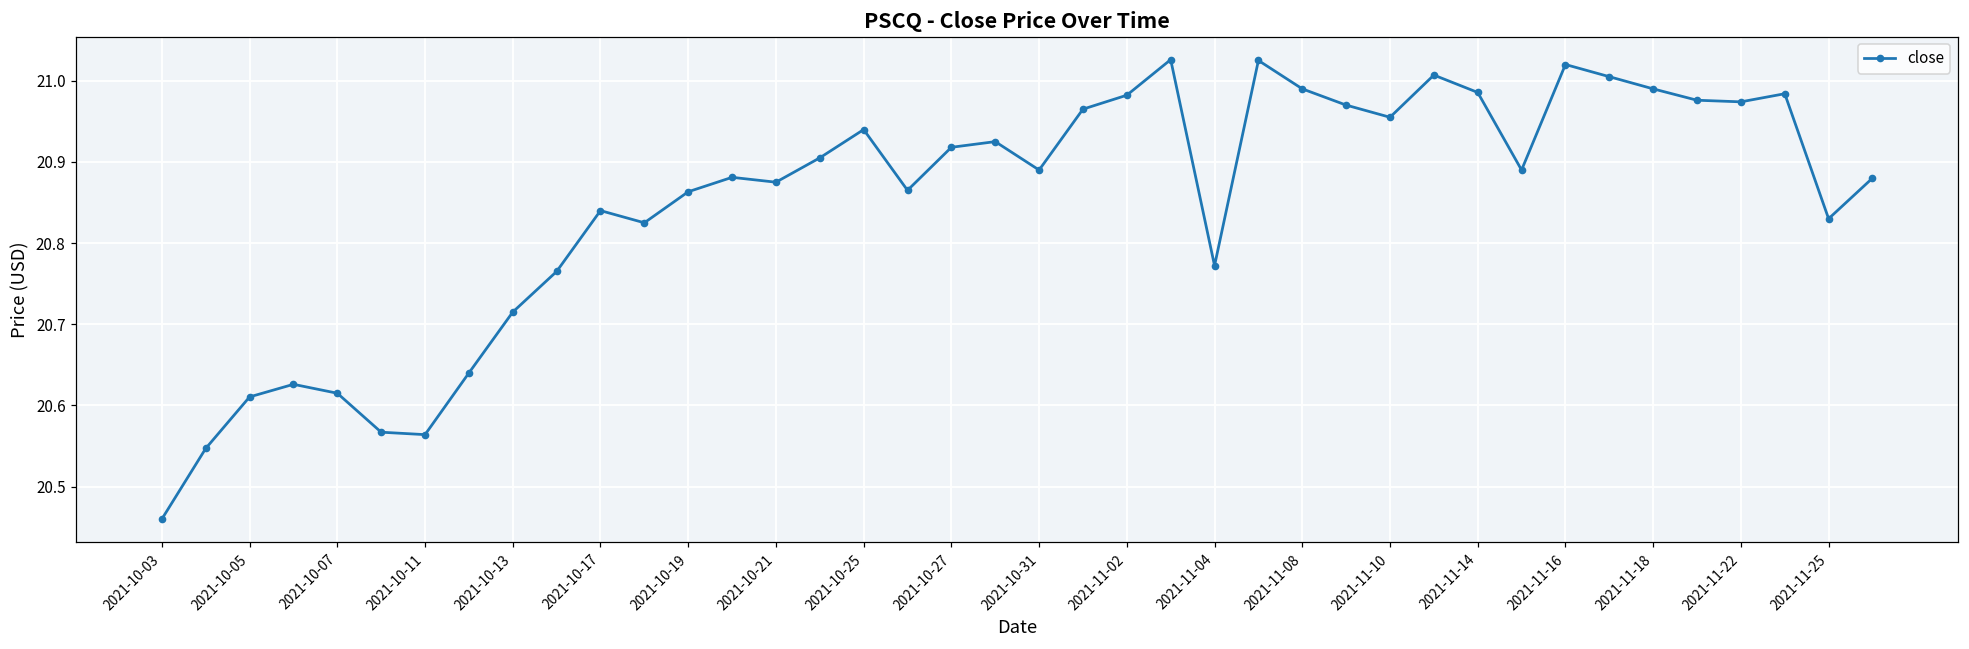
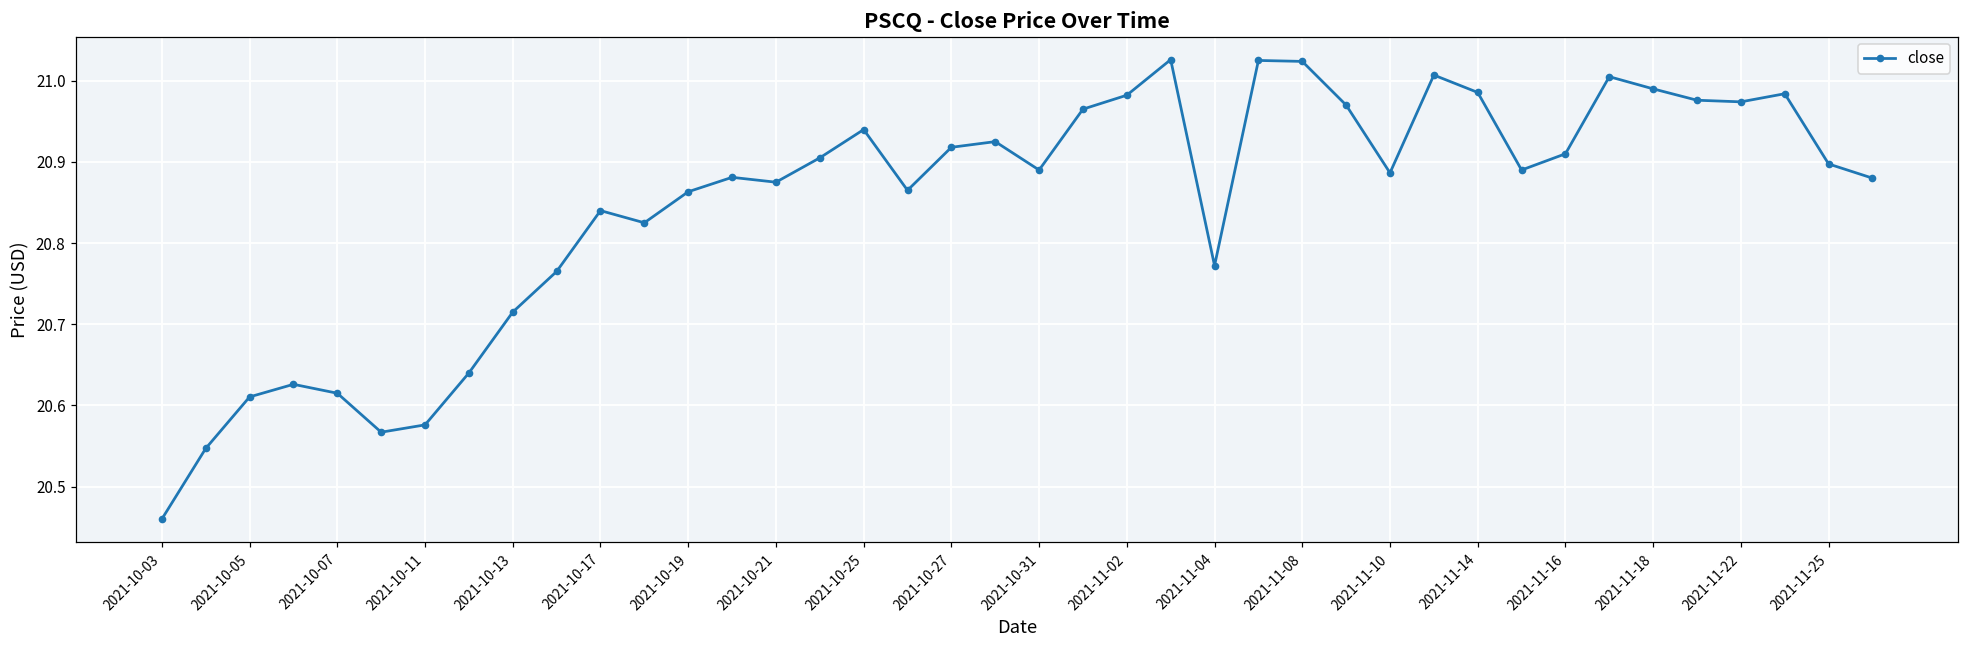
2021-10-11: 20.56 -> 20.58
2021-11-08: 20.99 -> 21.02
2021-11-10: 20.95 -> 20.89
2021-11-16: 21.02 -> 20.91
2021-11-25: 20.83 -> 20.90
